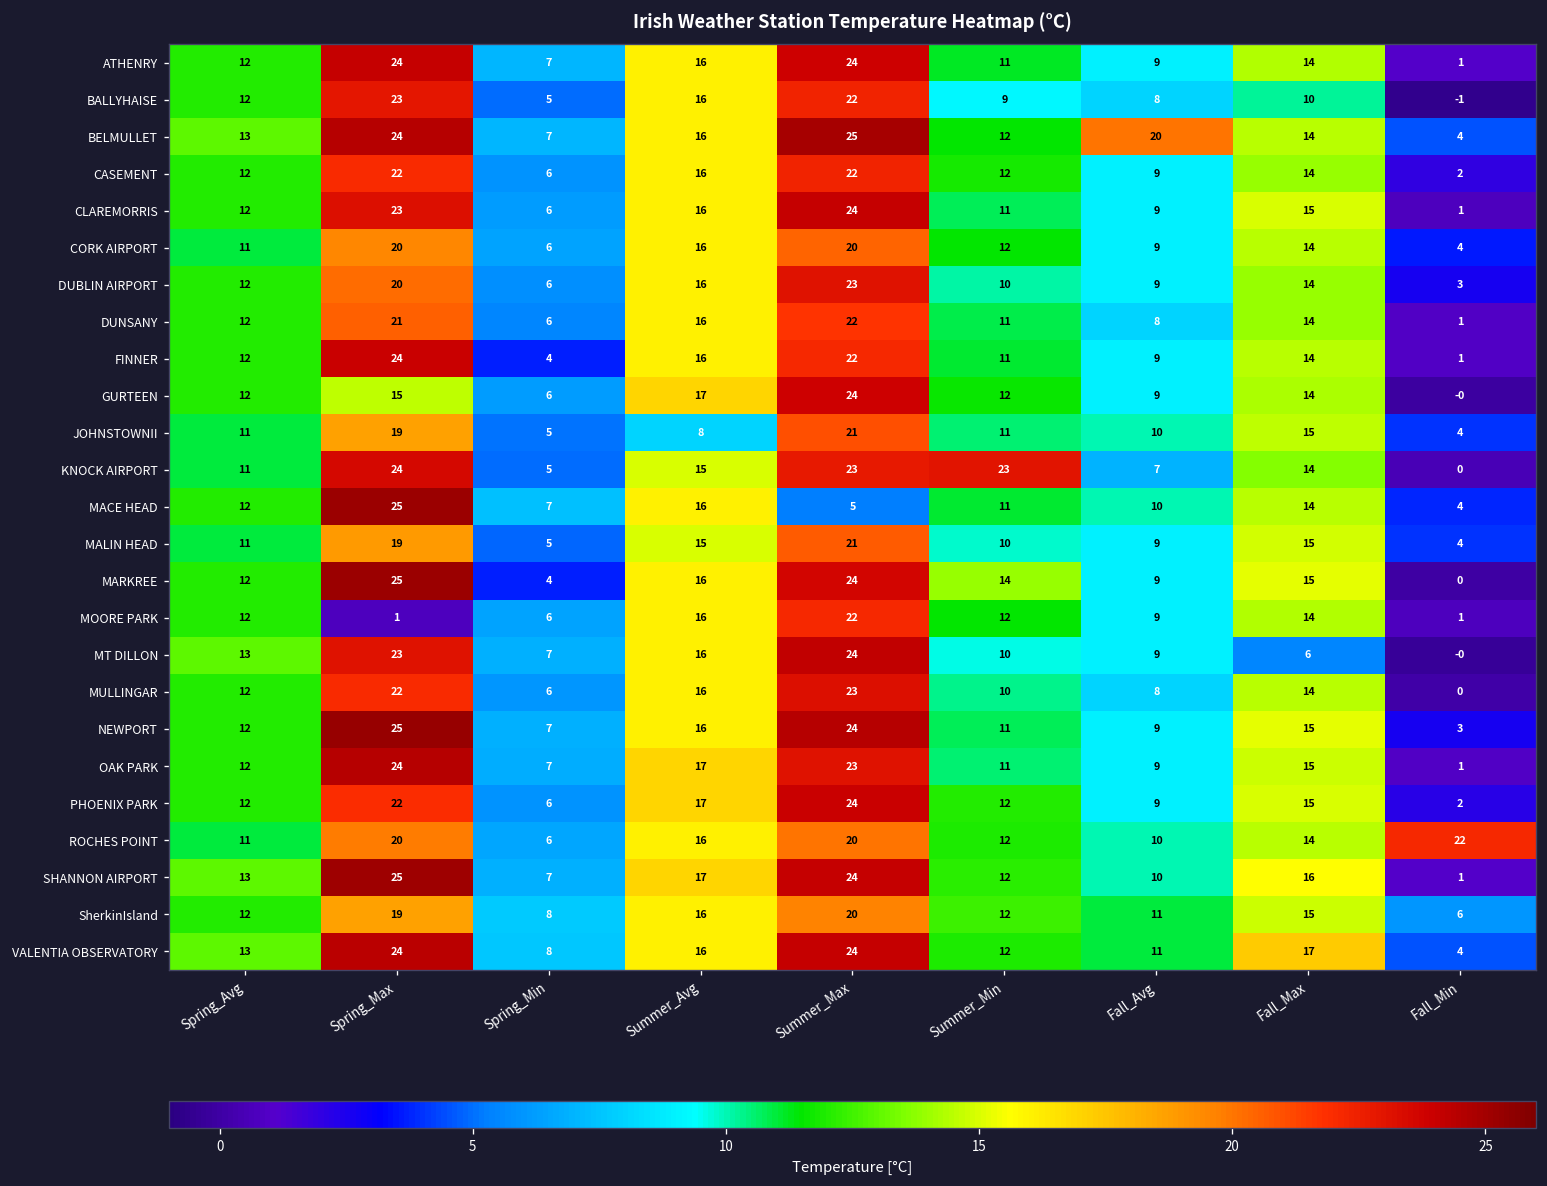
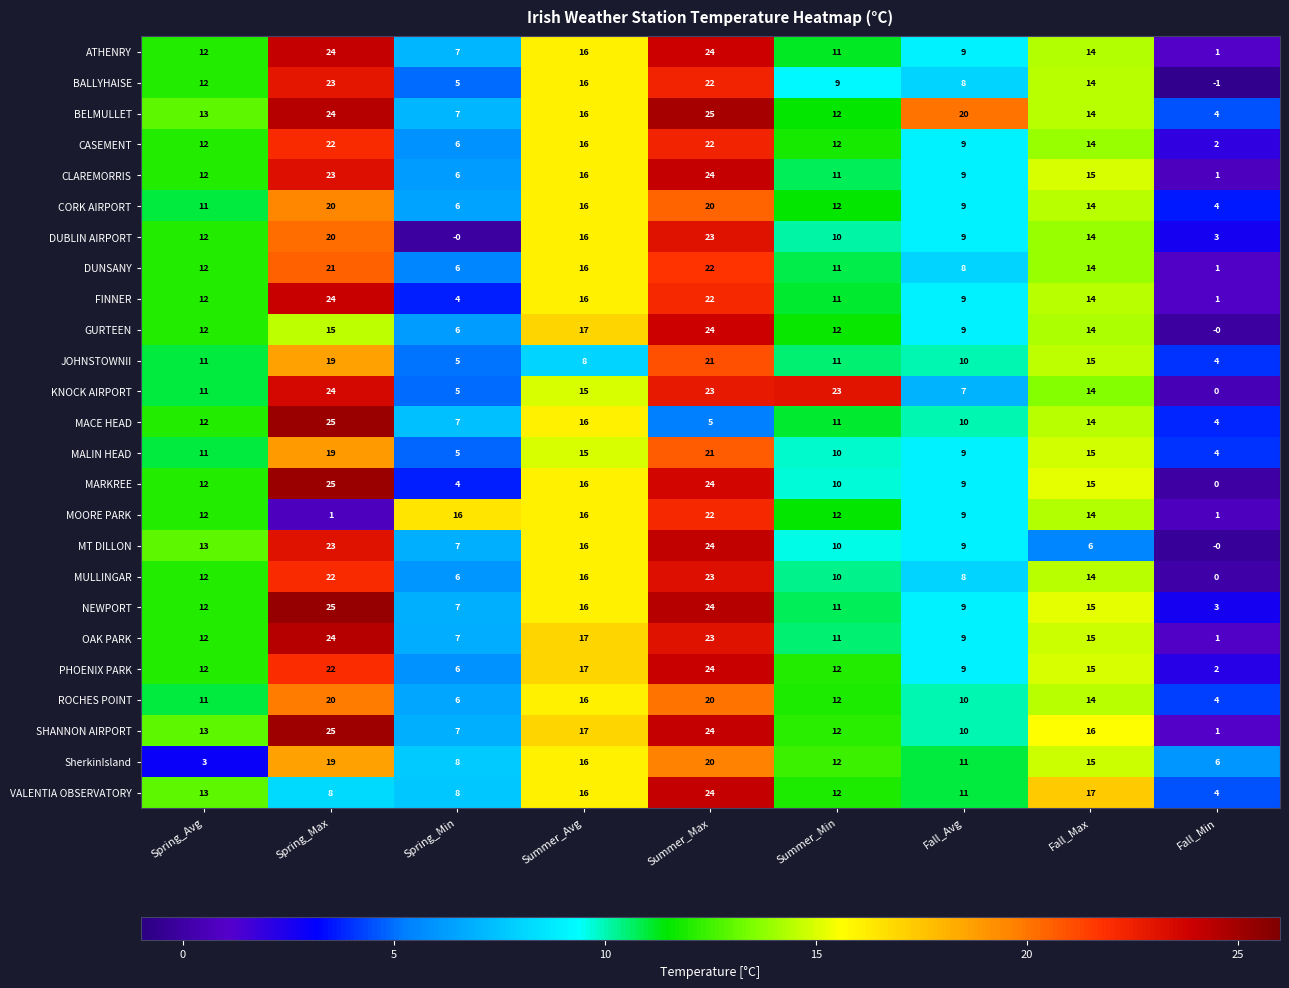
BALLYHAISE, Fall_Max: 10 -> 14
DUBLIN AIRPORT, Spring_Min: 6 -> -0
MARKREE, Summer_Min: 14 -> 10
MOORE PARK, Spring_Min: 6 -> 16
ROCHES POINT, Fall_Min: 22 -> 4
SherkinIsland, Spring_Avg: 12 -> 3
VALENTIA OBSERVATORY, Spring_Max: 24 -> 8
